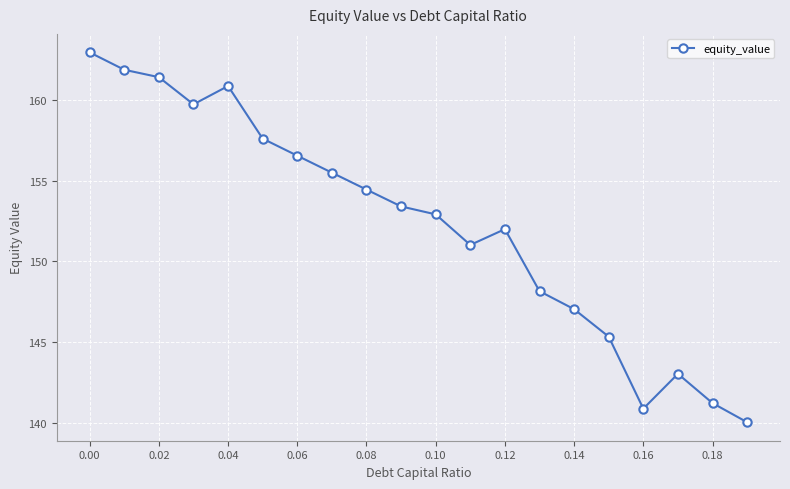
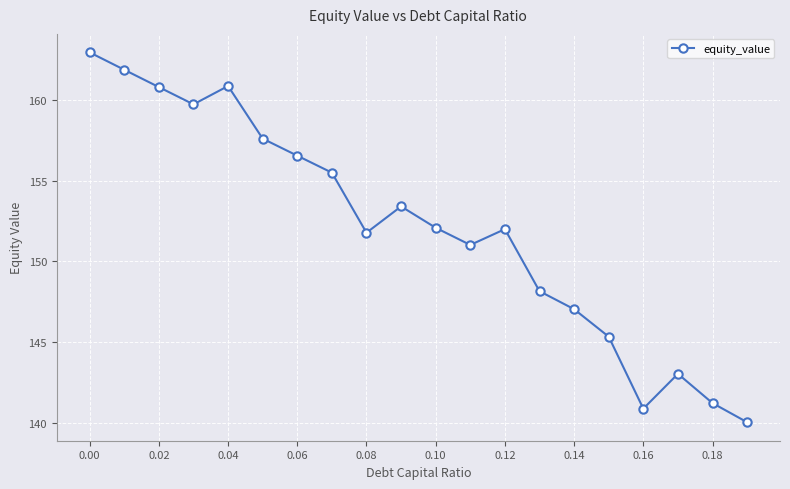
0.02: 161.4 -> 160.8
0.08: 154.4 -> 151.8
0.10: 152.9 -> 152.1
